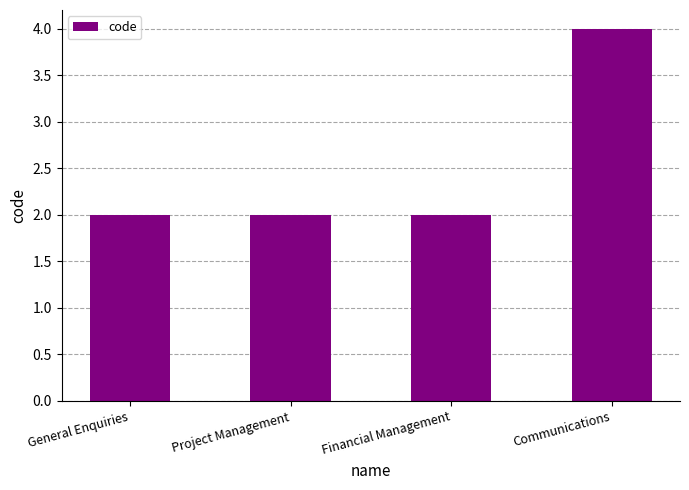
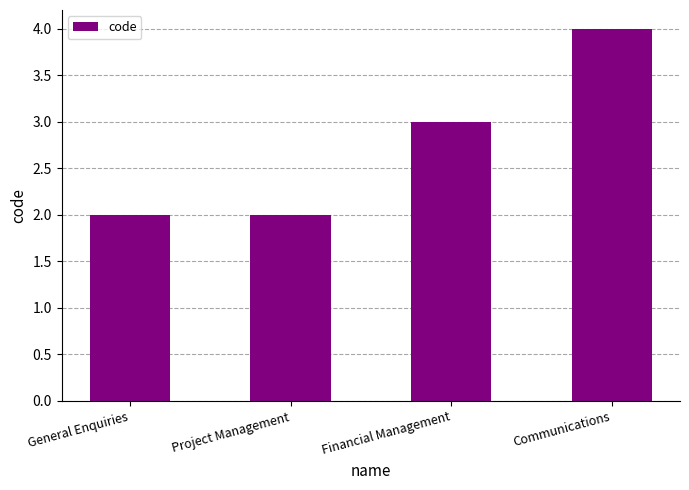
Financial Management: 2 -> 3
